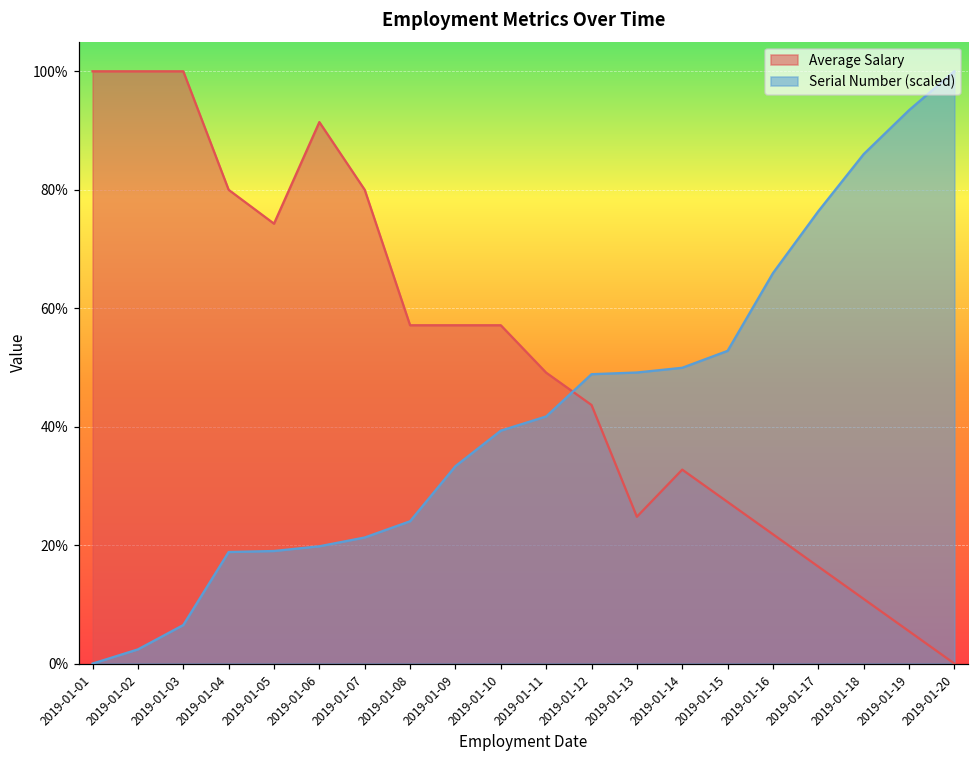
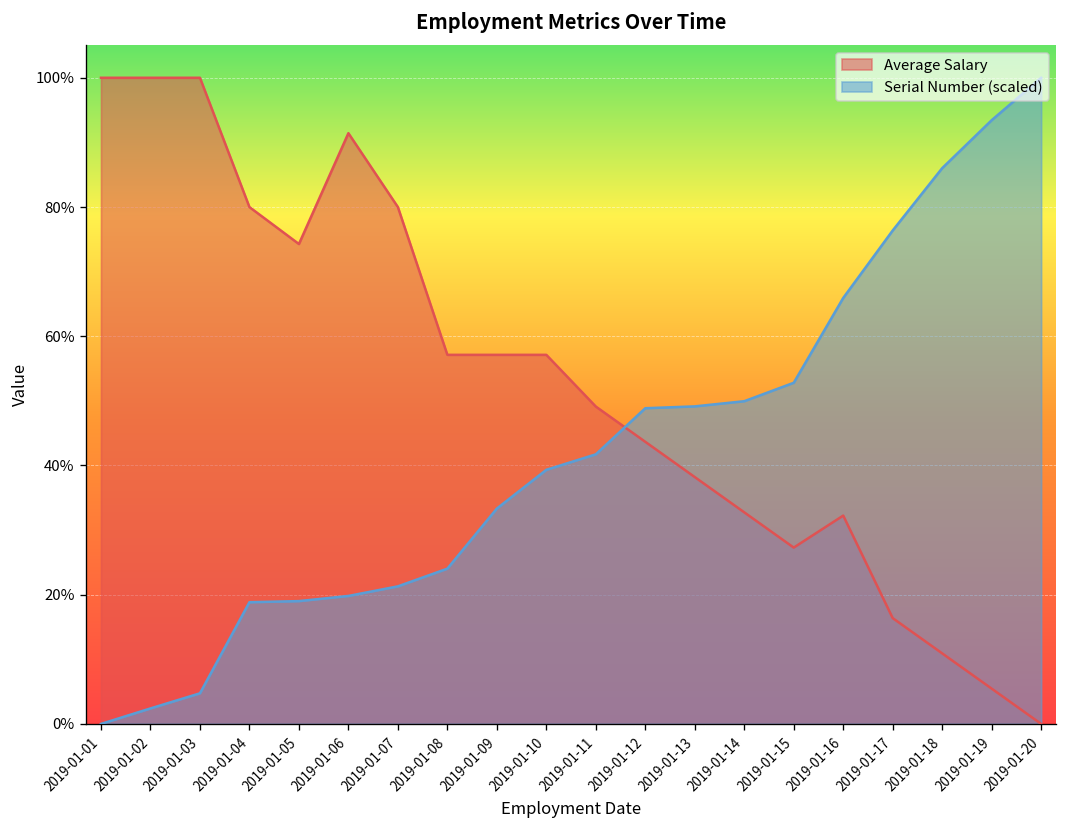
Serial Number (scaled), 2019-01-03: 7% -> 5%
Average Salary, 2019-01-13: 25% -> 38%
Average Salary, 2019-01-16: 22% -> 32%
